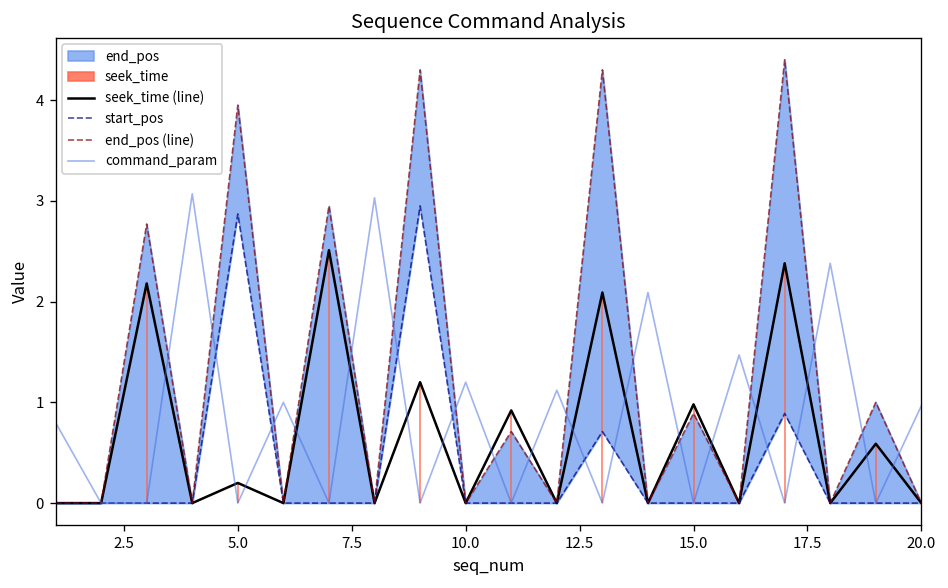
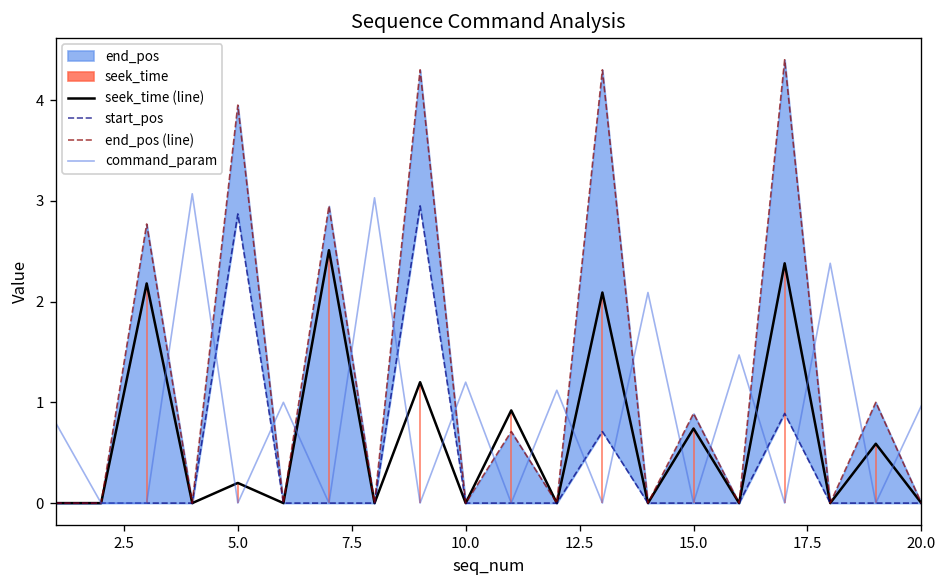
seek_time (line), 15.0: 1.0 -> 0.7
